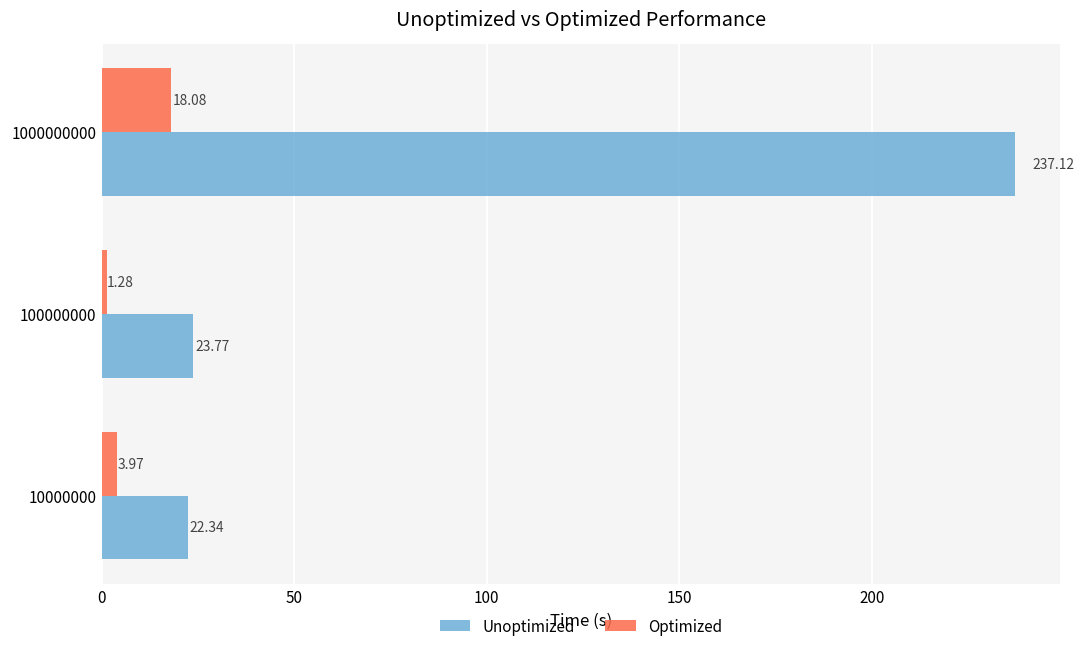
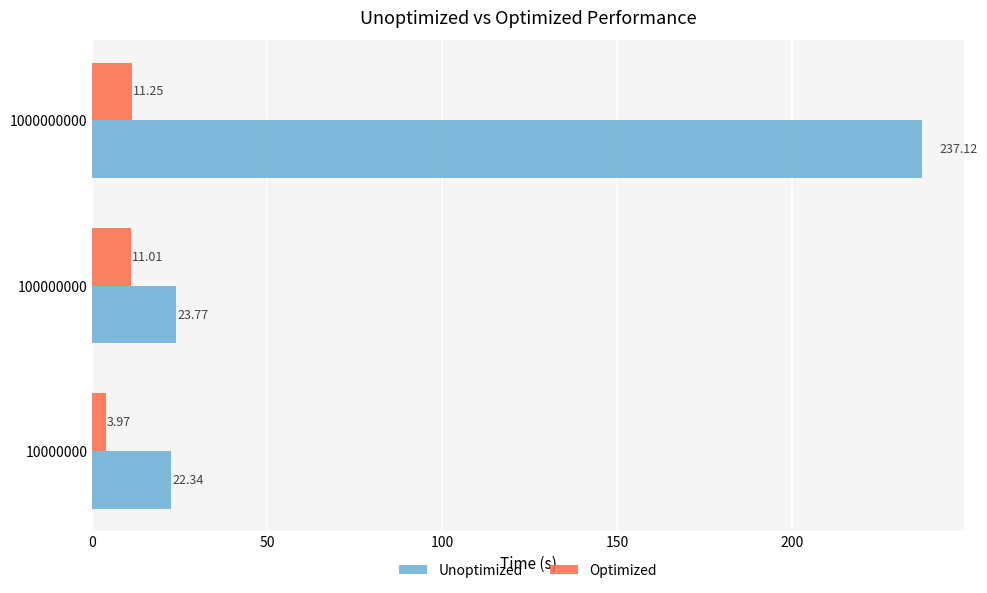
Optimized, 1000000000: 18.08 -> 11.25
Optimized, 100000000: 1.28 -> 11.01
